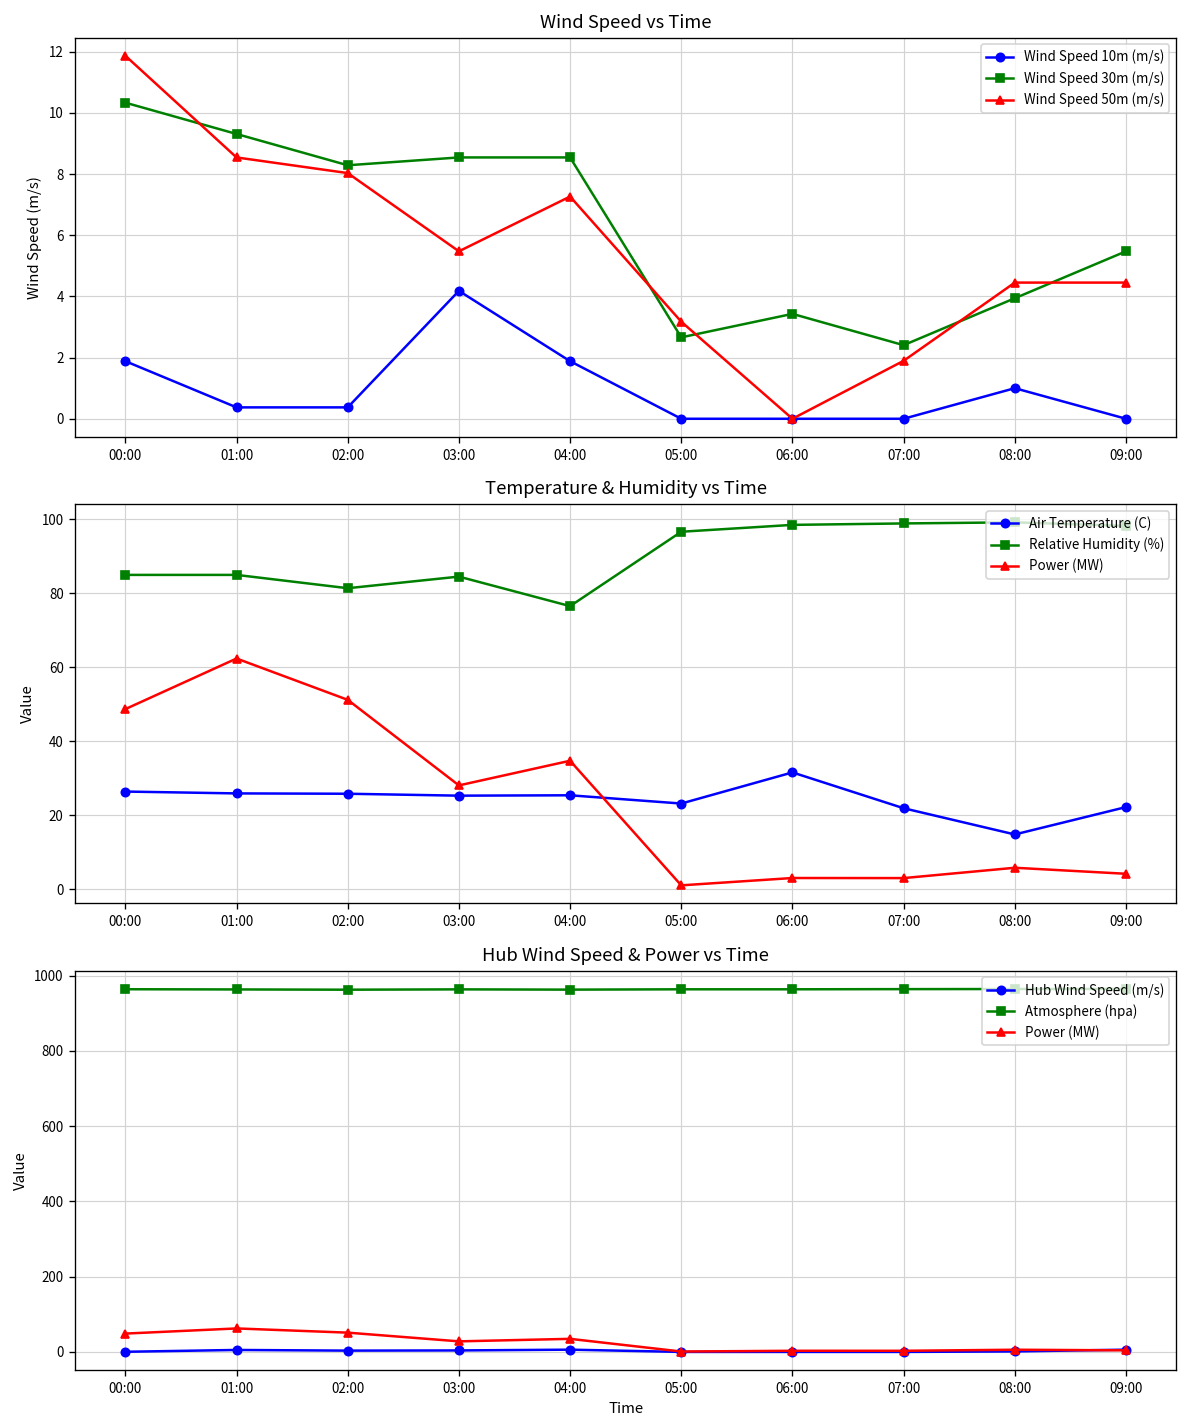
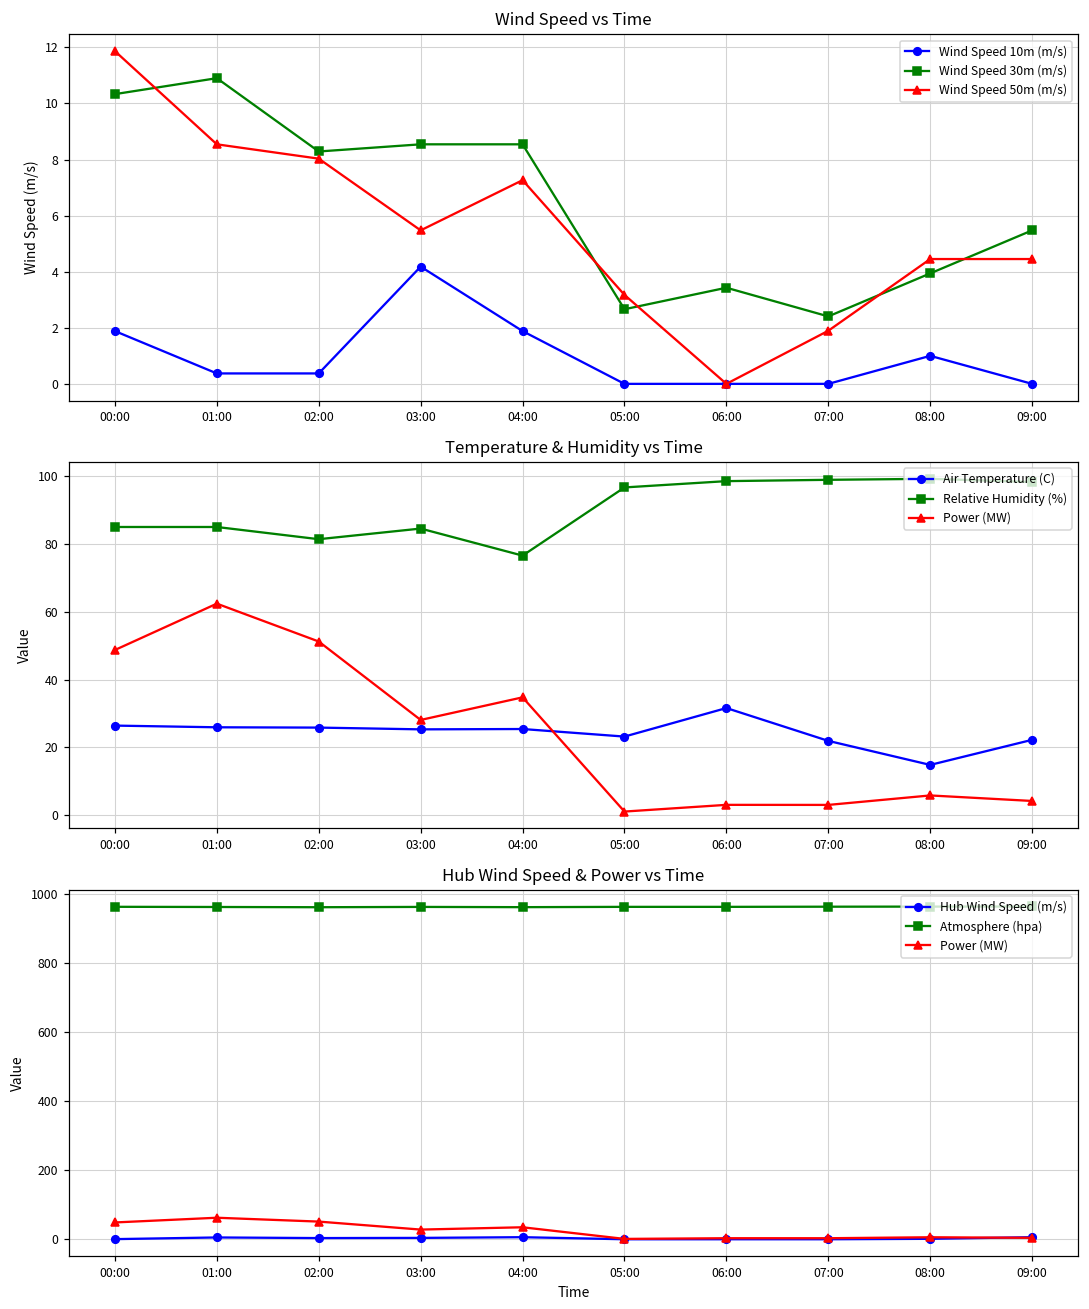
Wind Speed vs Time, Wind Speed 30m (m/s), 01:00: 9.3 -> 10.9
